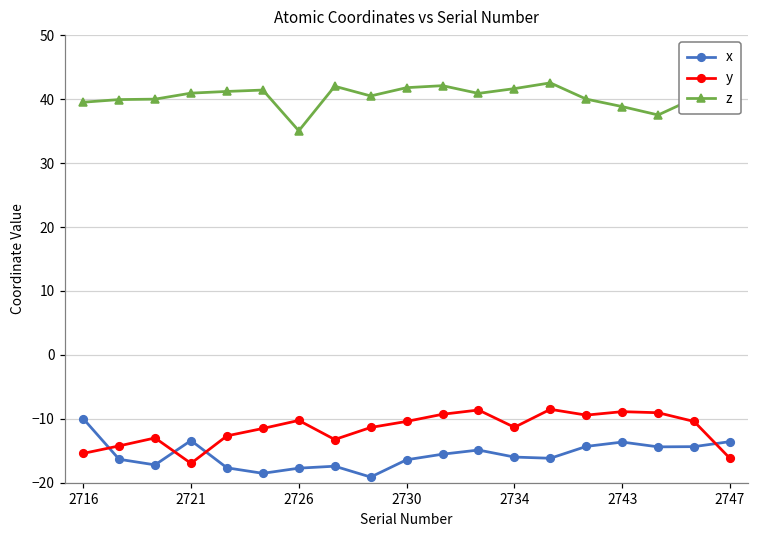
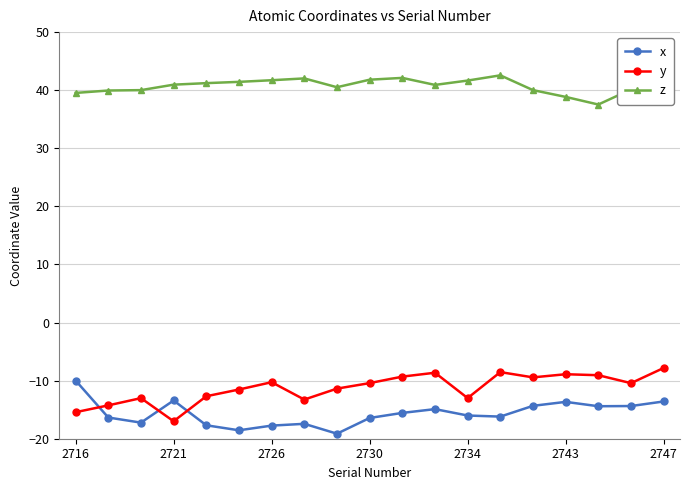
z, 2726: 35 -> 42
y, 2734: -11 -> -13
y, 2747: -16 -> -8
